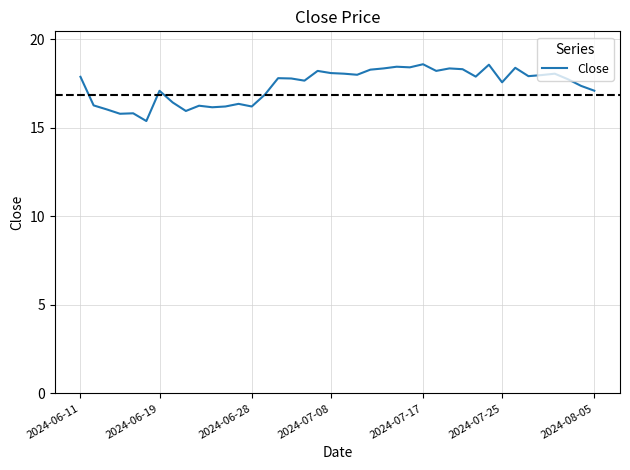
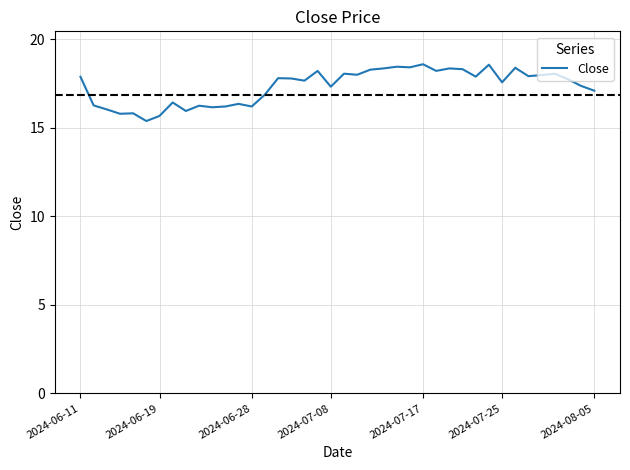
2024-06-19: 17.1 -> 15.7
2024-07-08: 18.1 -> 17.3
